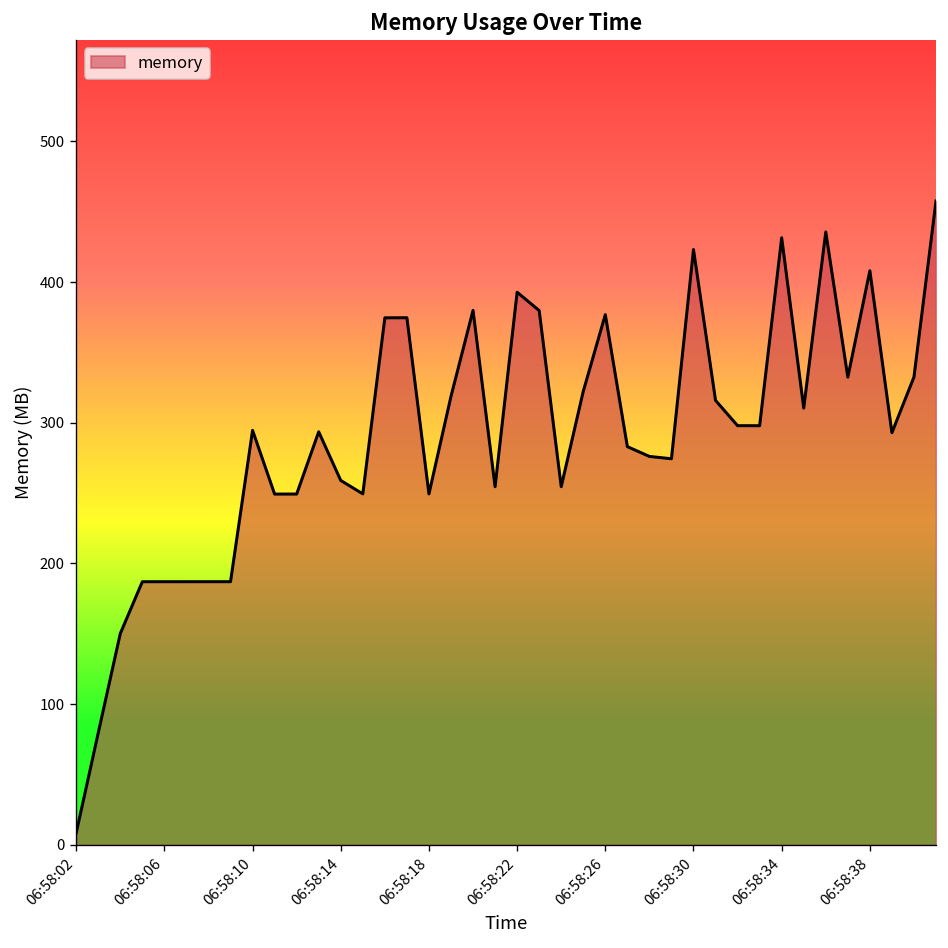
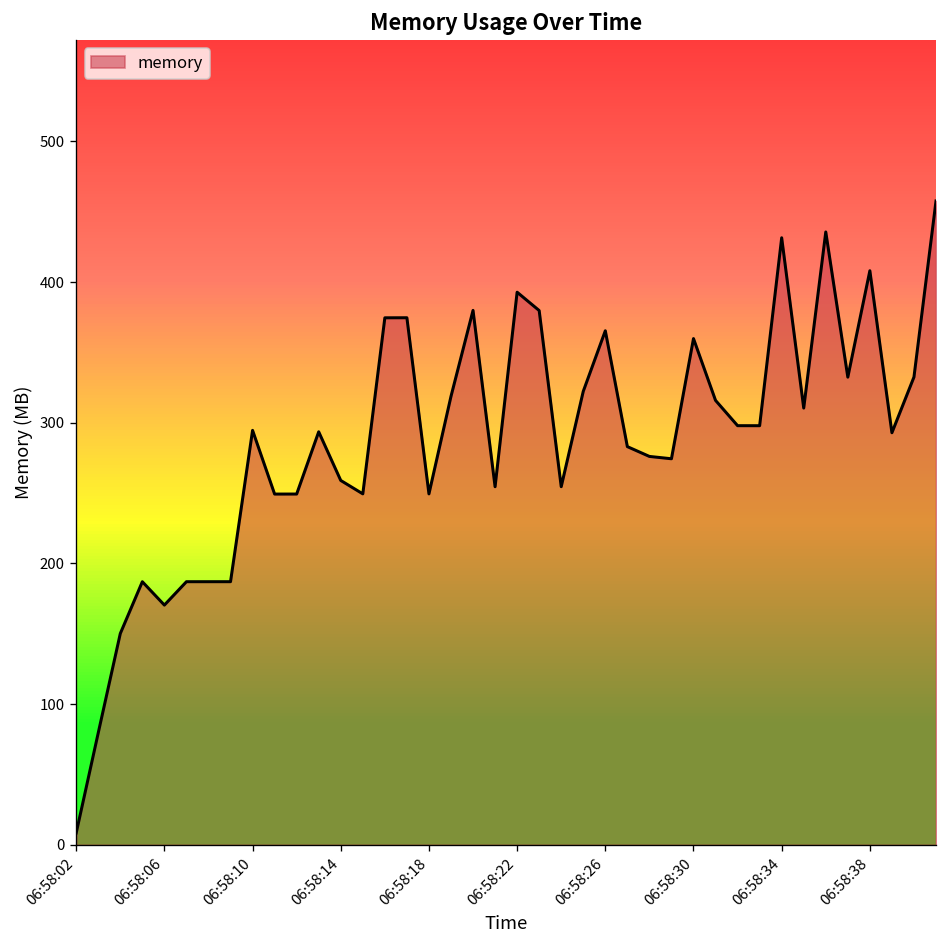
06:58:06: 187 -> 170
06:58:26: 377 -> 365
06:58:30: 423 -> 360
